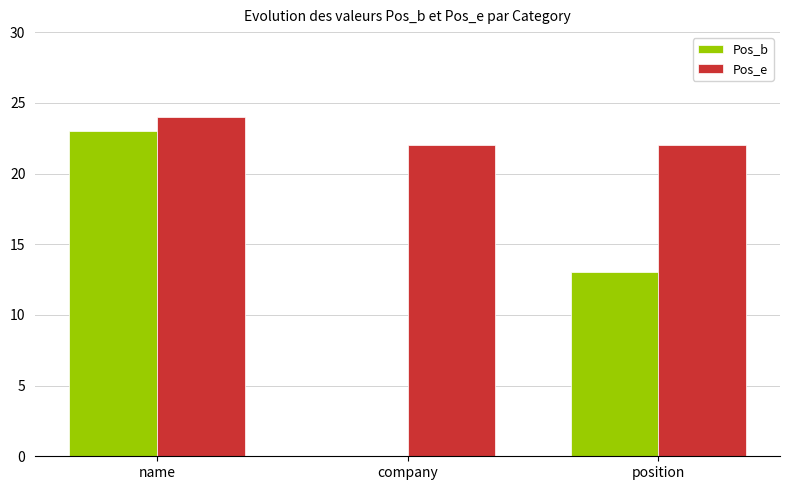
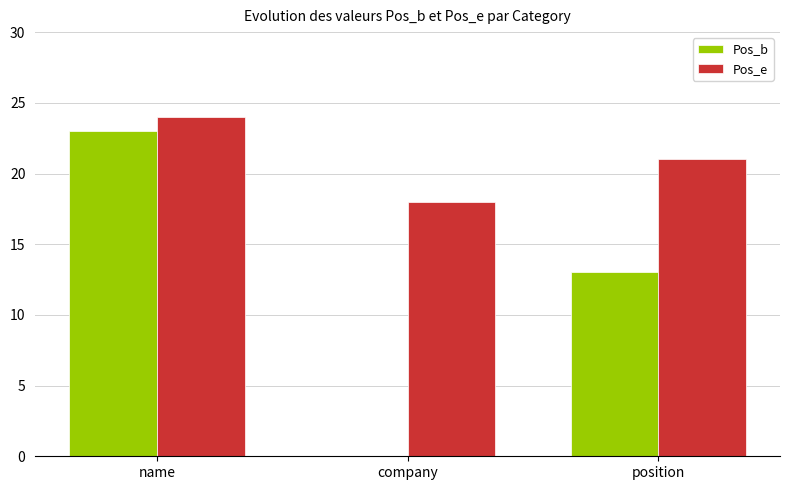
Pos_e, company: 22 -> 18
Pos_e, position: 22 -> 21
